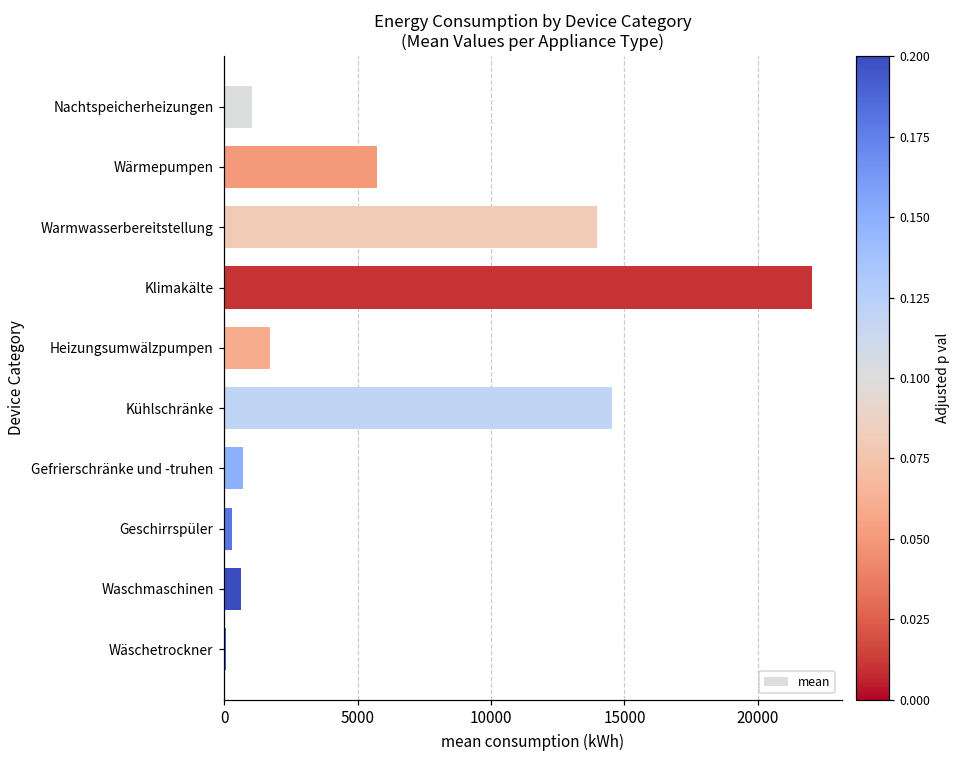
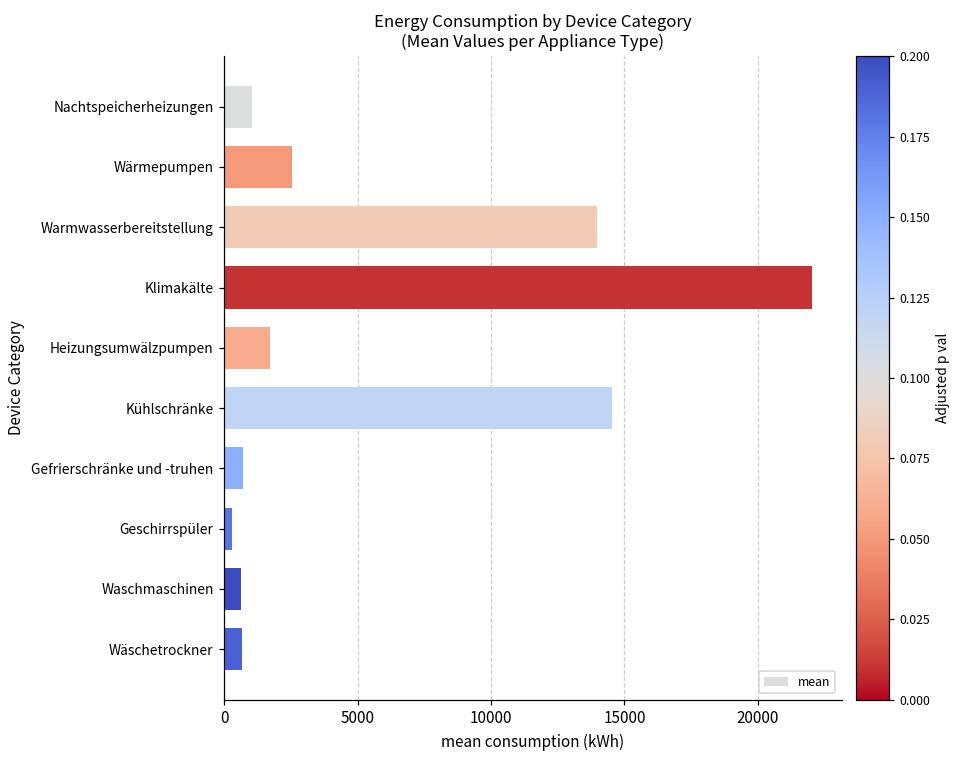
Wärmepumpen: 5700 -> 2500
Wäschetrockner: 100 -> 700
